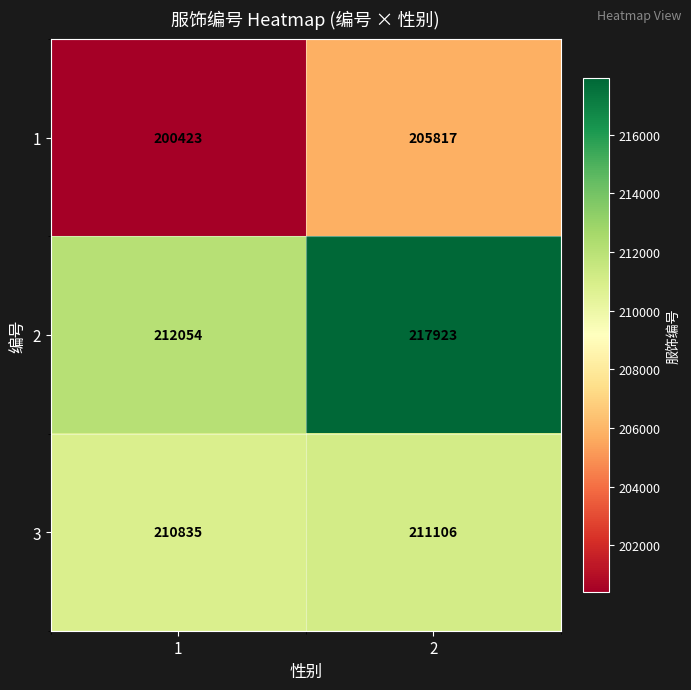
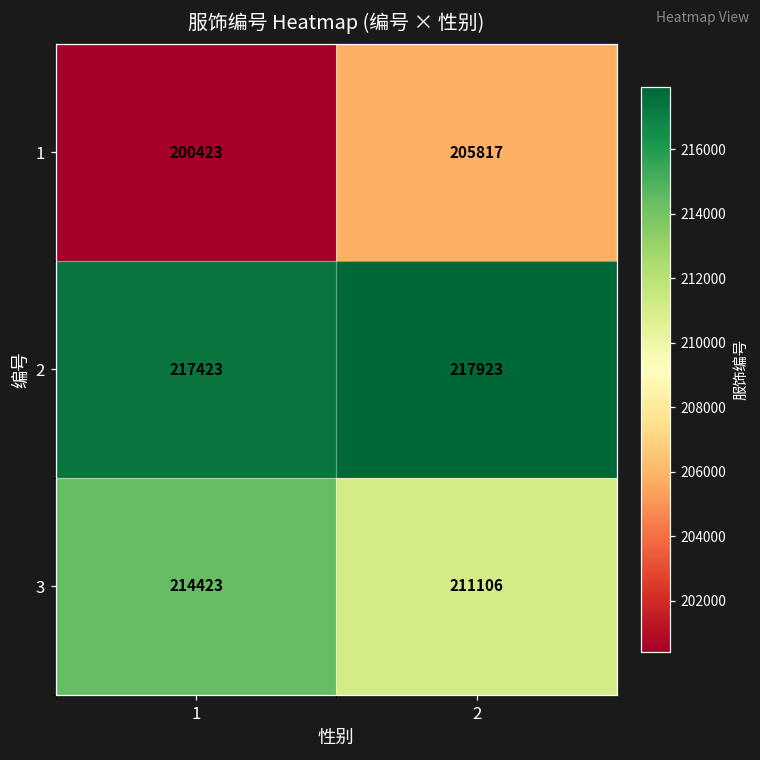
2, 1: 212054 -> 217423
3, 1: 210835 -> 214423
